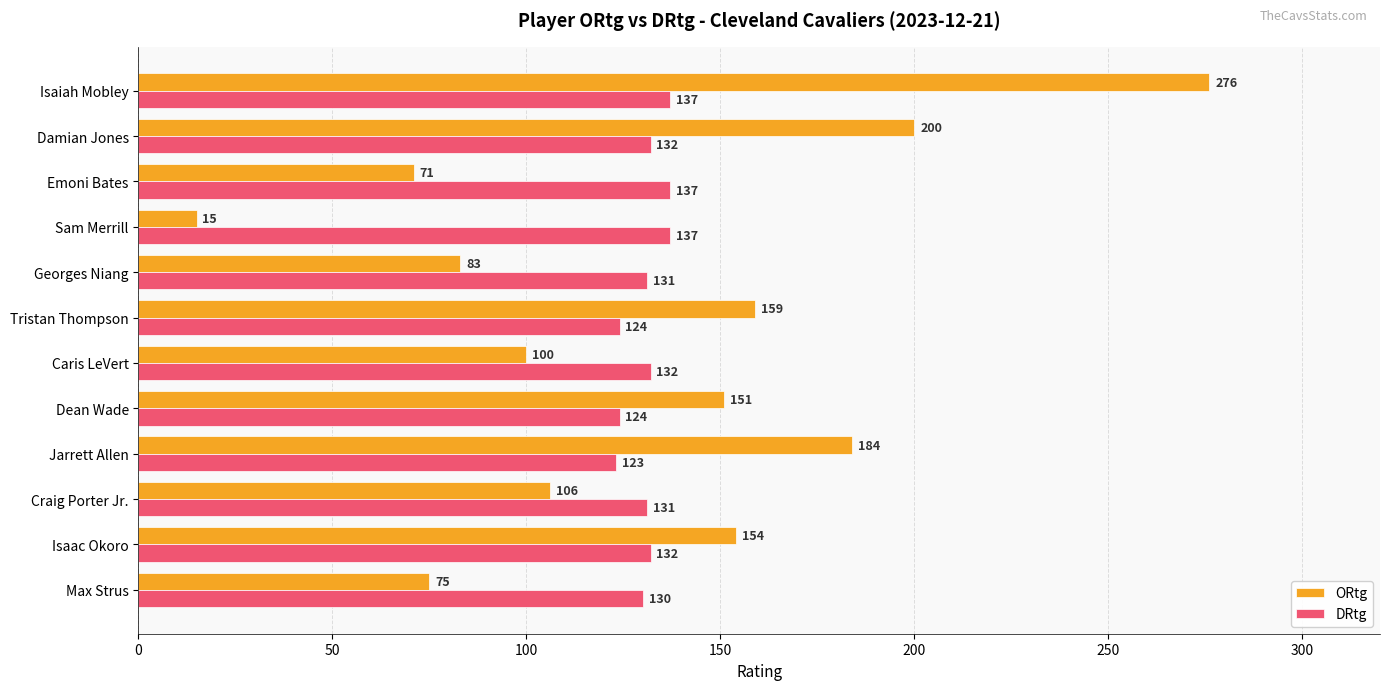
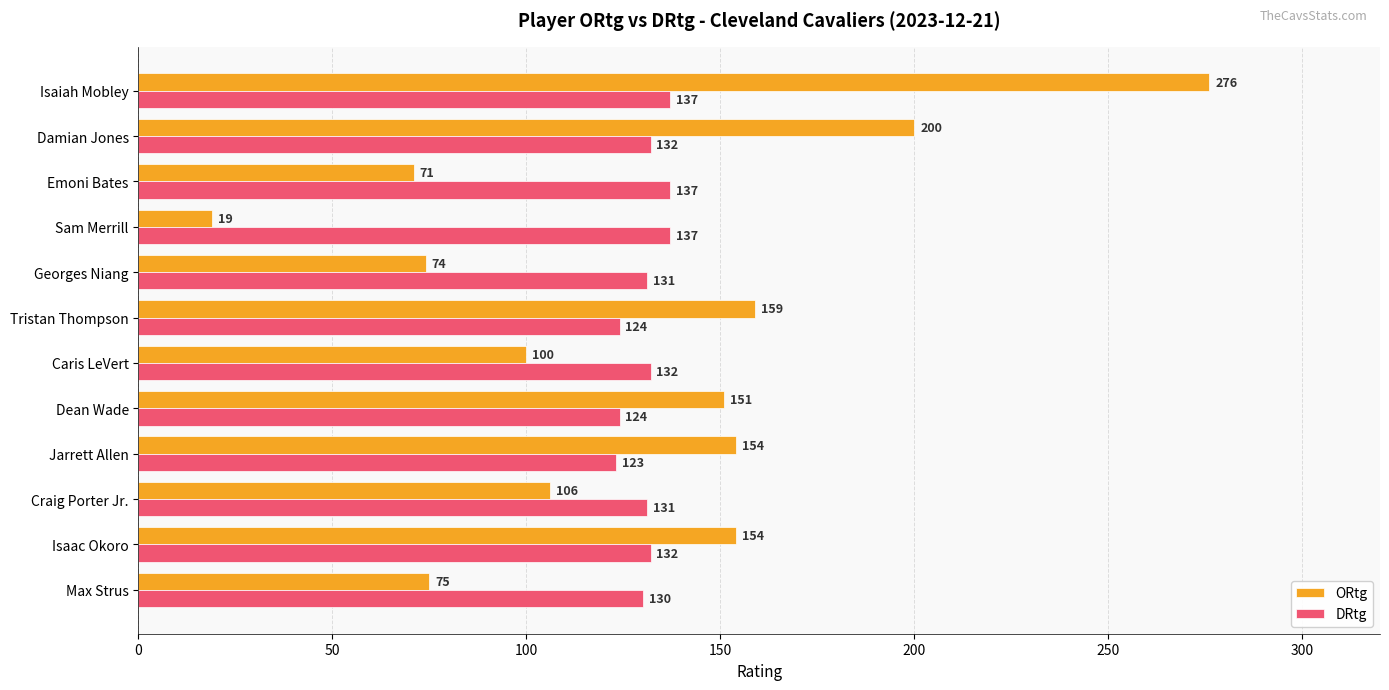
ORtg, Sam Merrill: 15 -> 19
ORtg, Georges Niang: 83 -> 74
ORtg, Jarrett Allen: 184 -> 154
